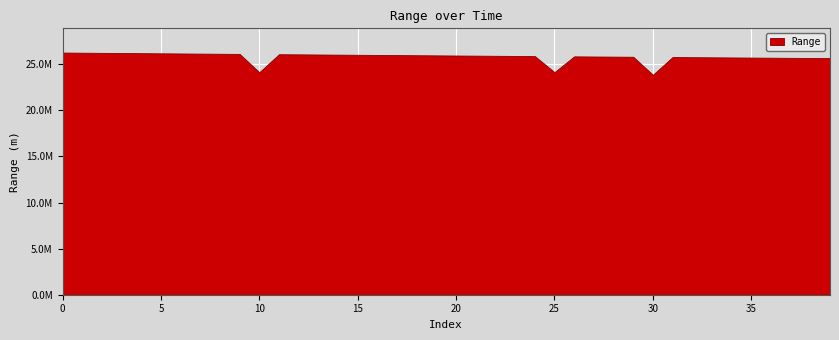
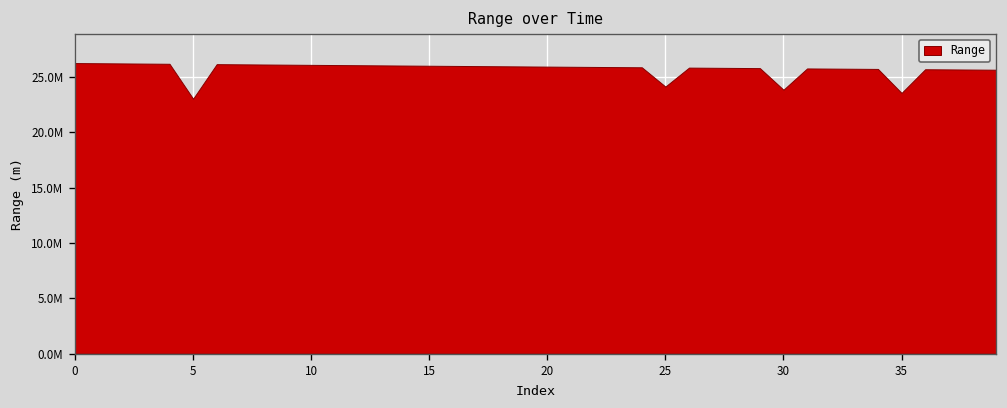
5: 26000000 -> 23000000
10: 24000000 -> 26000000
35: 26000000 -> 24000000
